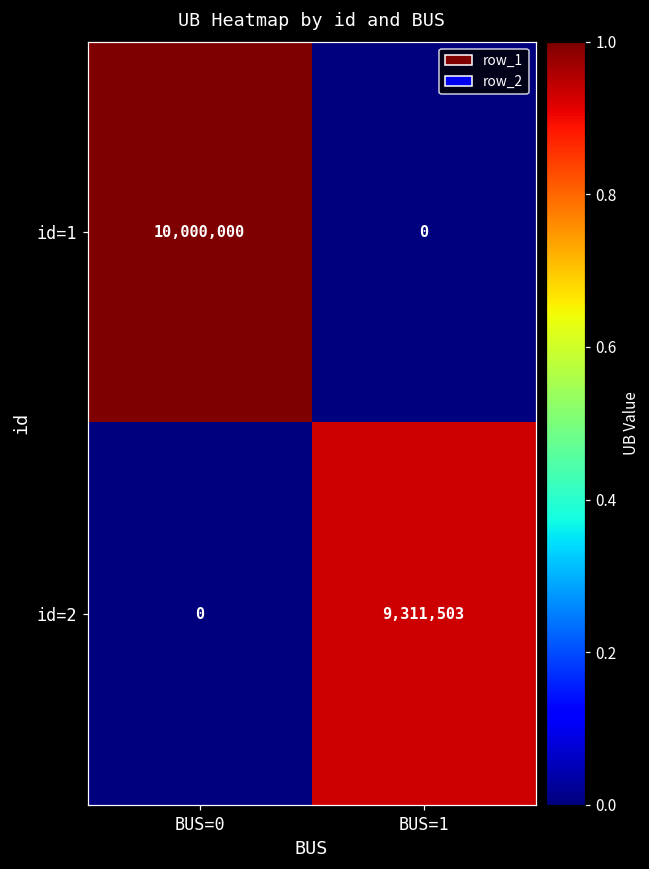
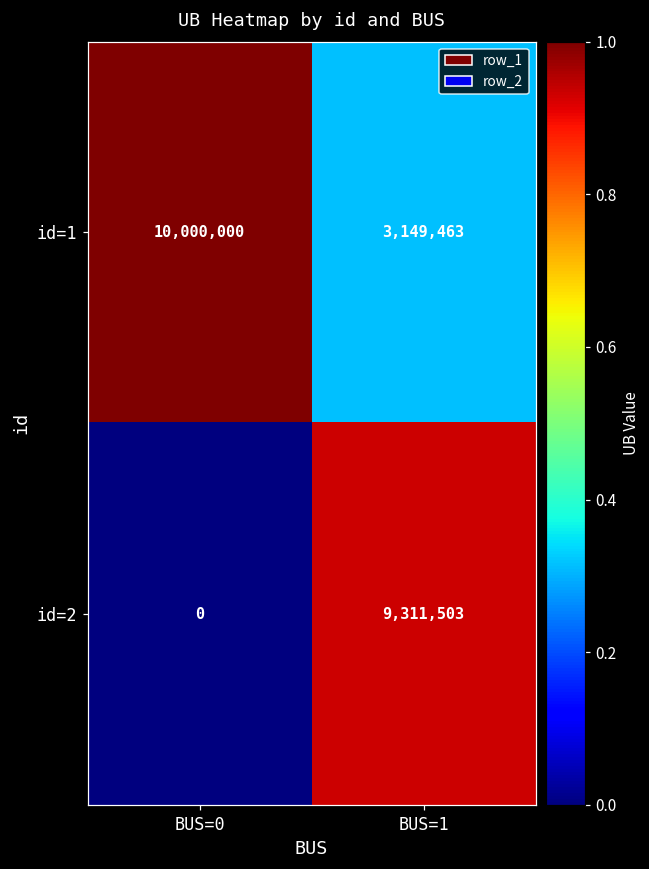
id=1, BUS=1: 0 -> 3,149,463
